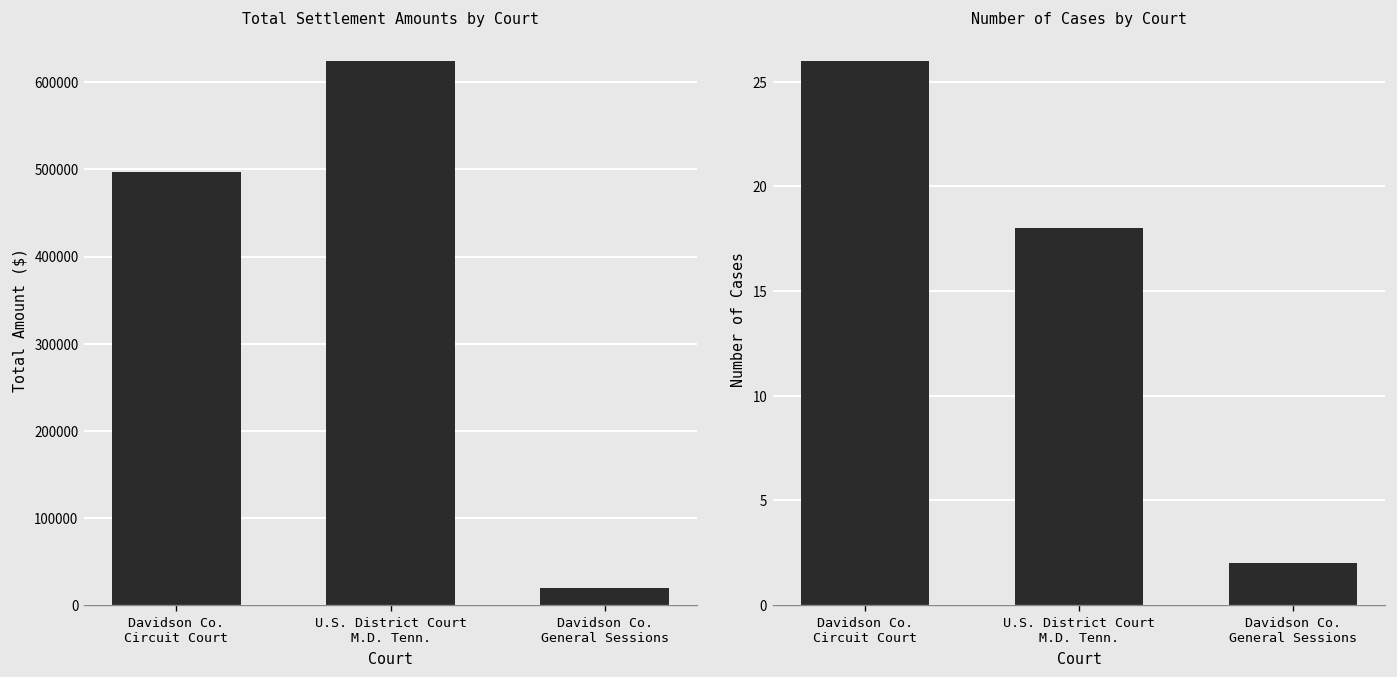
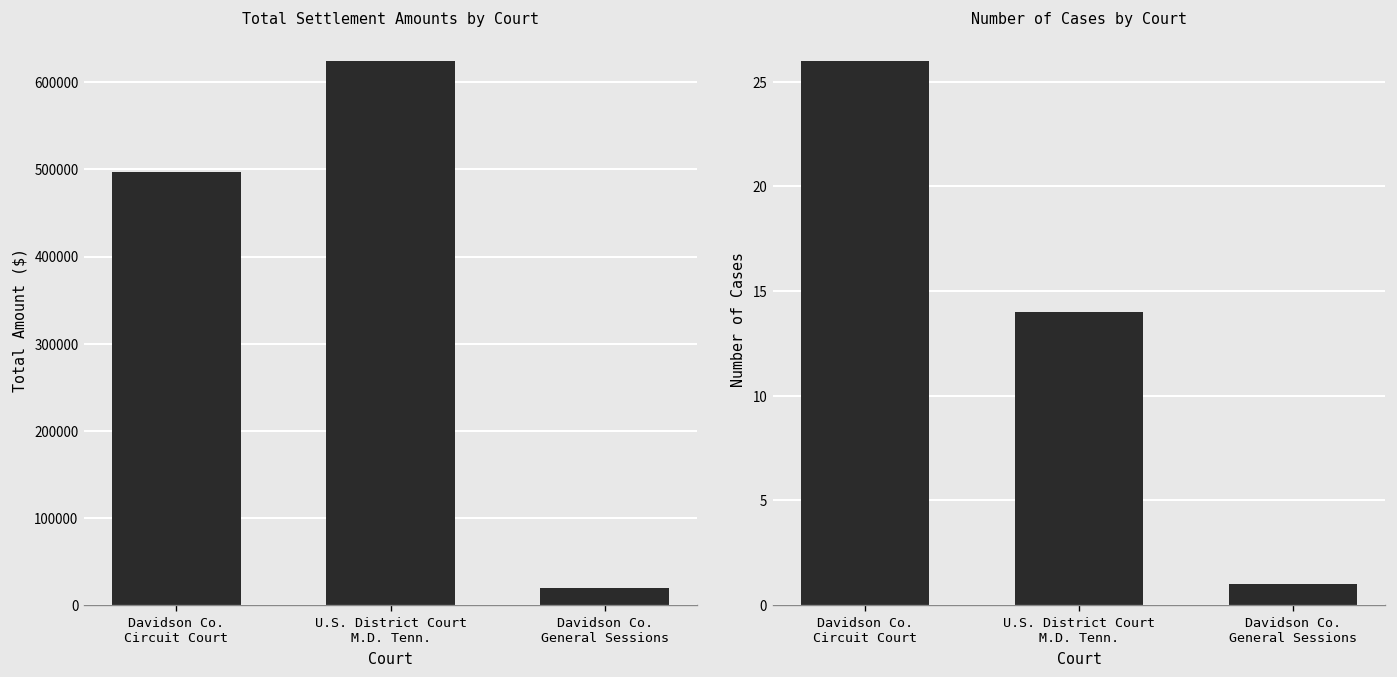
Number of Cases by Court, U.S. District Court M.D. Tenn.: 18 -> 14
Number of Cases by Court, Davidson Co. General Sessions: 2 -> 1
